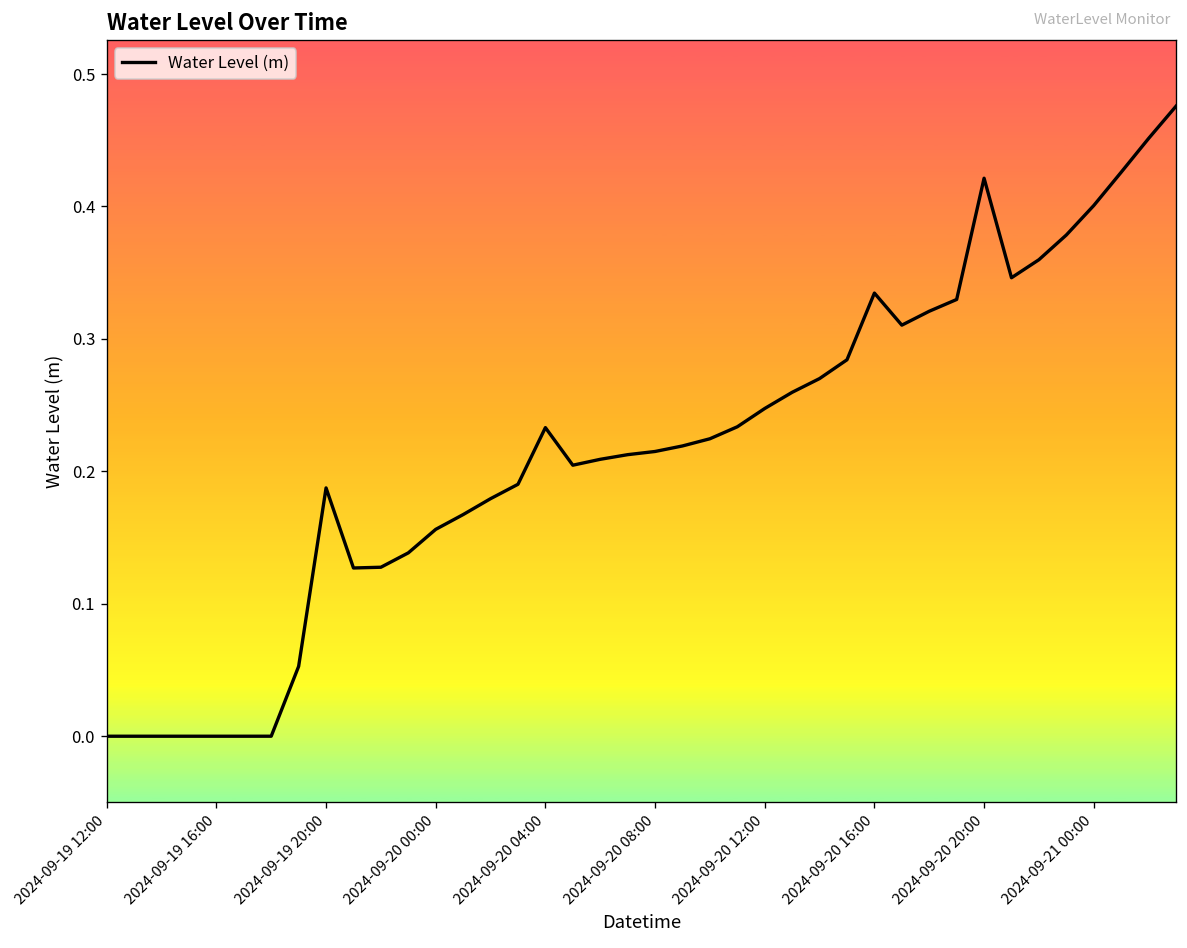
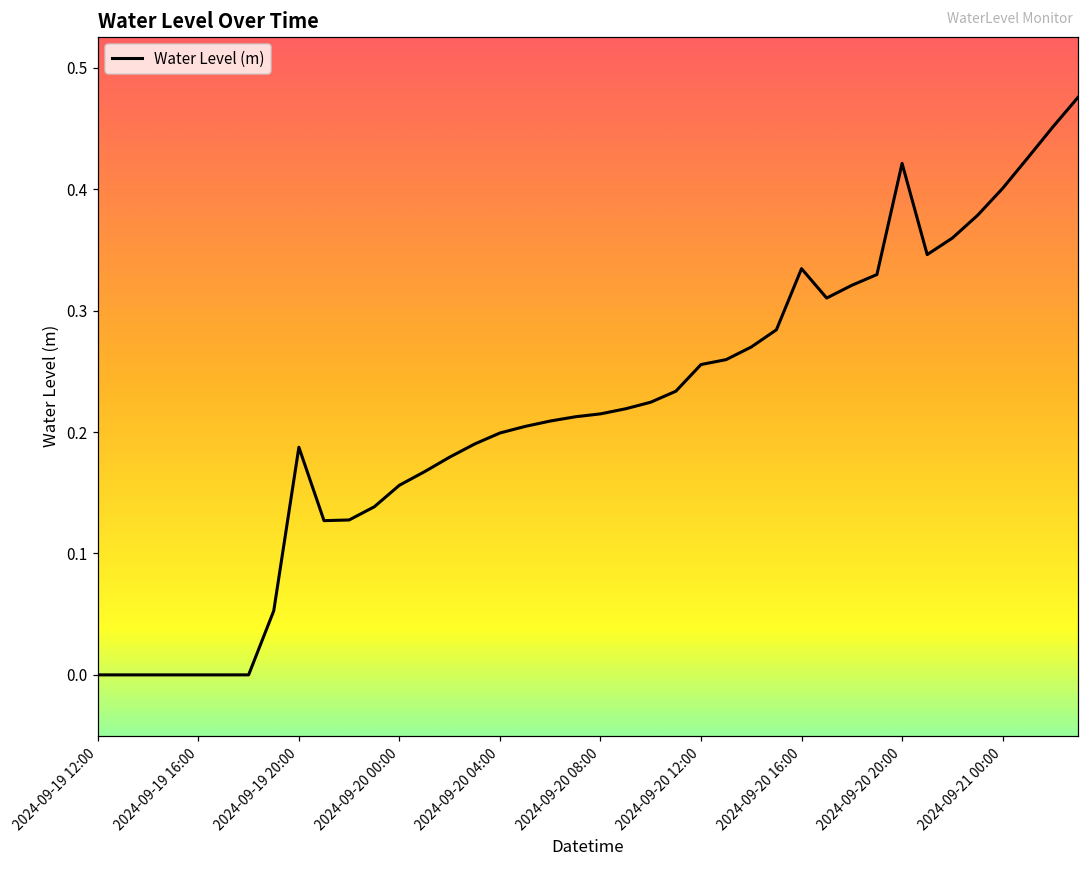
2024-09-20 04:00: 0.233 -> 0.199
2024-09-20 12:00: 0.247 -> 0.256
